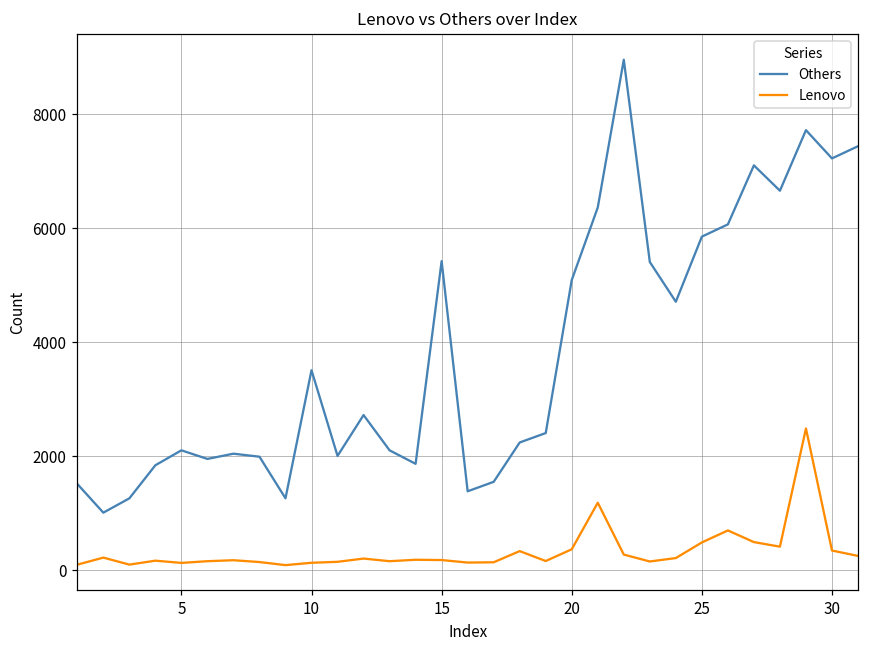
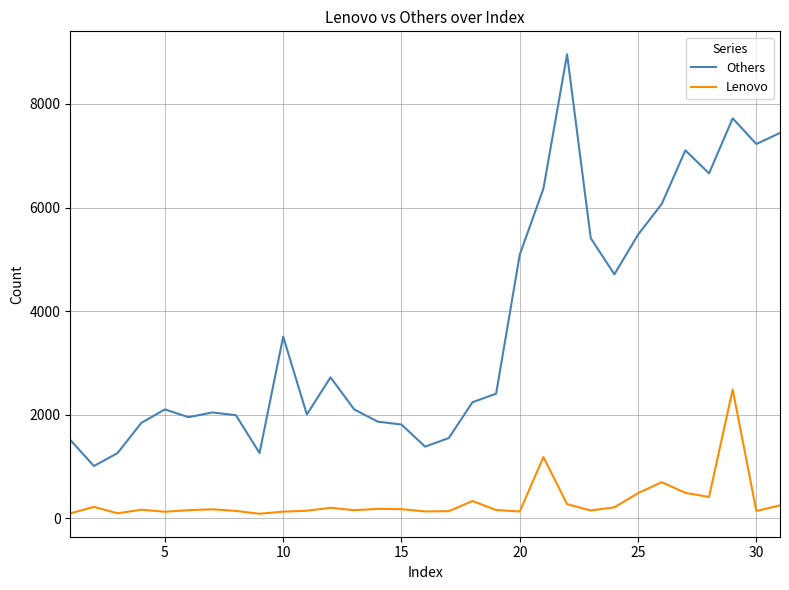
Others, 15: 5400 -> 1800
Lenovo, 20: 400 -> 100
Others, 25: 5900 -> 5500
Lenovo, 30: 300 -> 100
